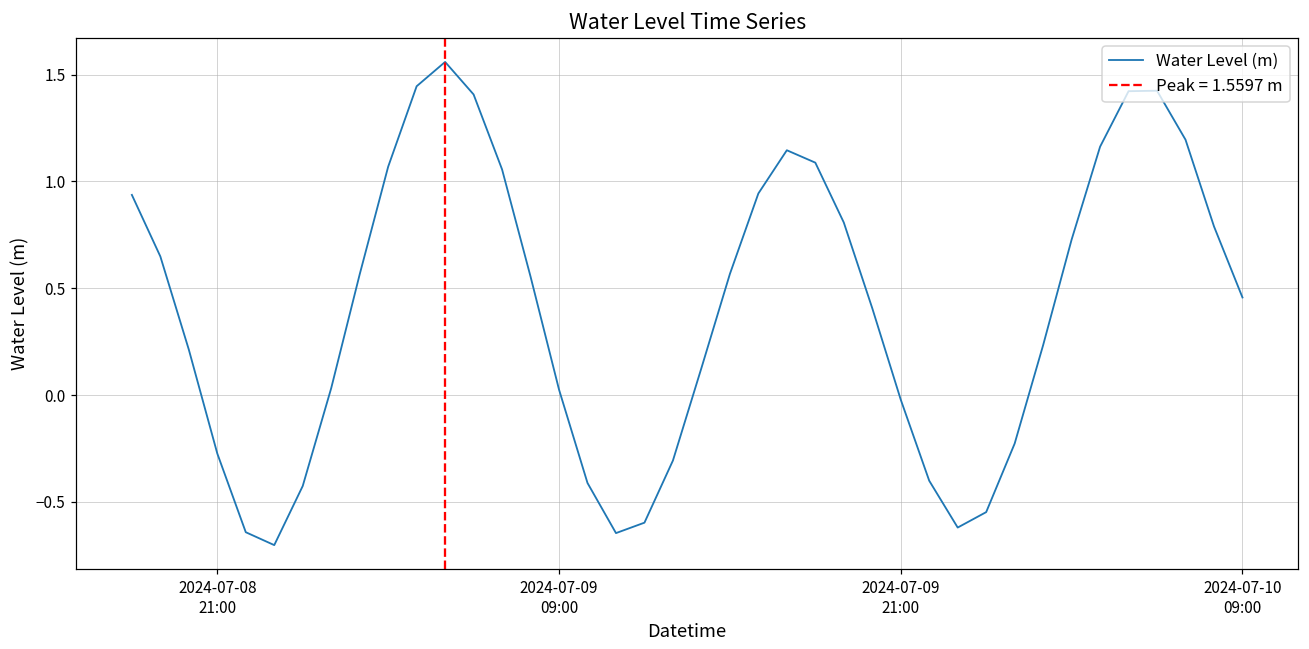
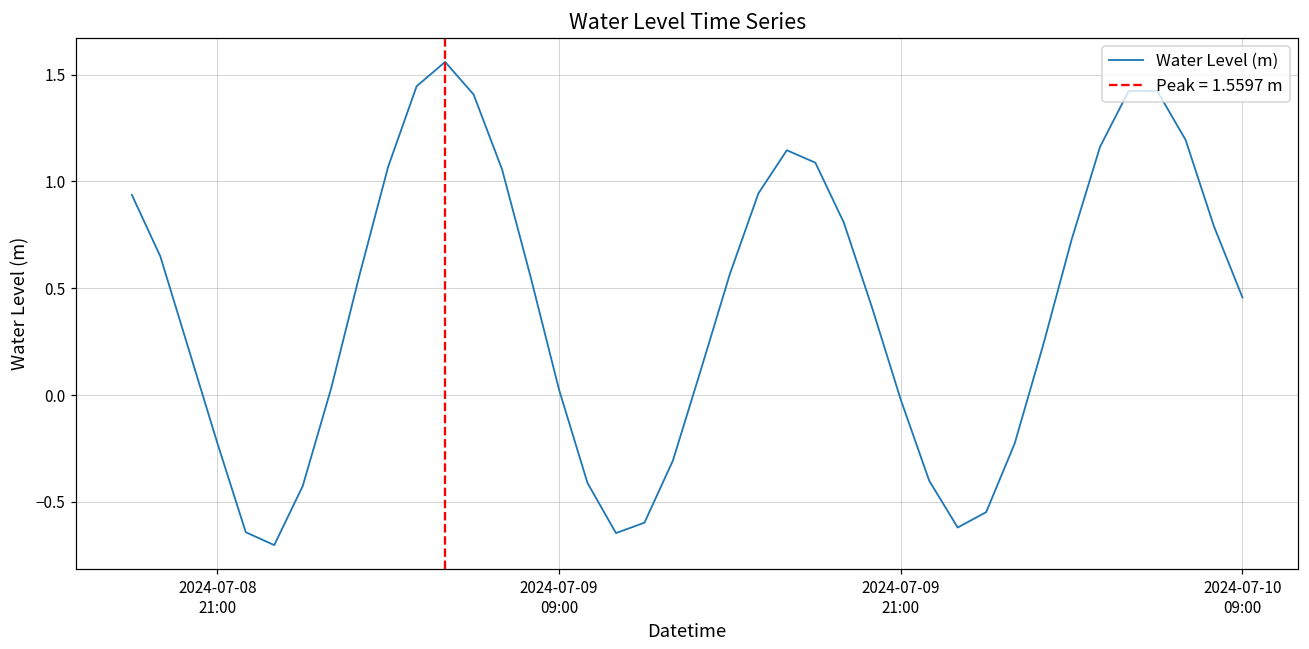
2024-07-08 21:00: -0.27 -> -0.22
